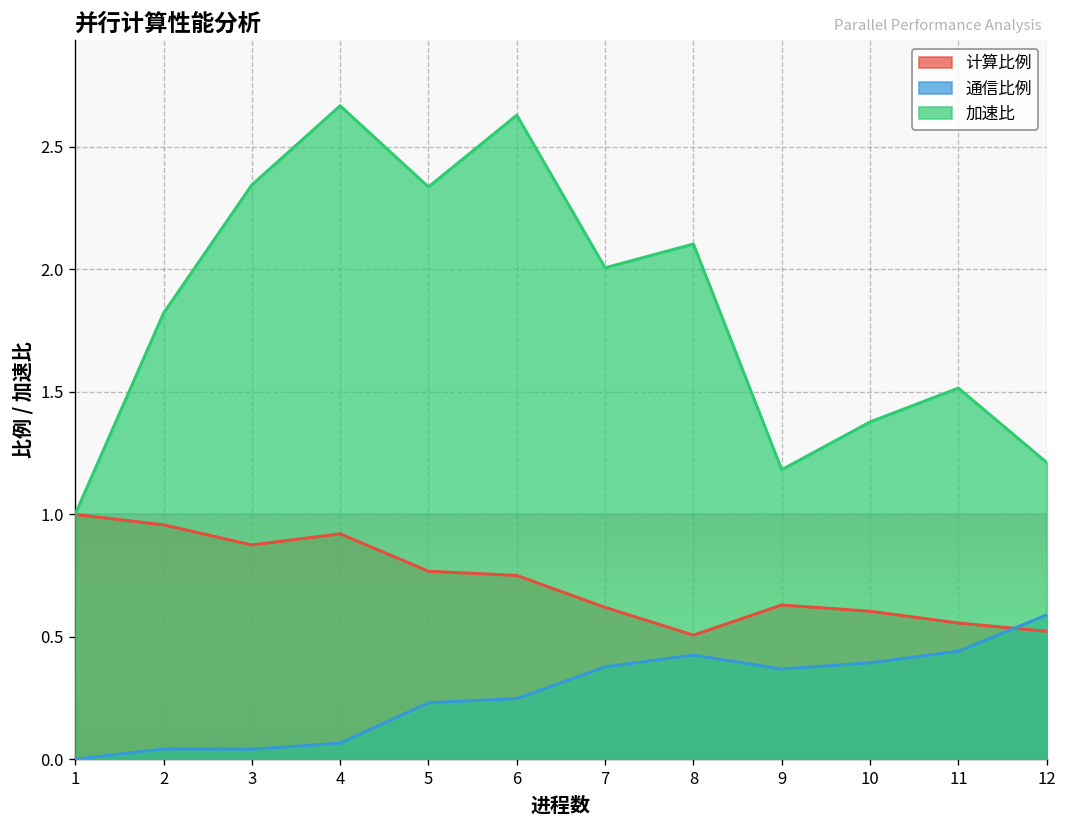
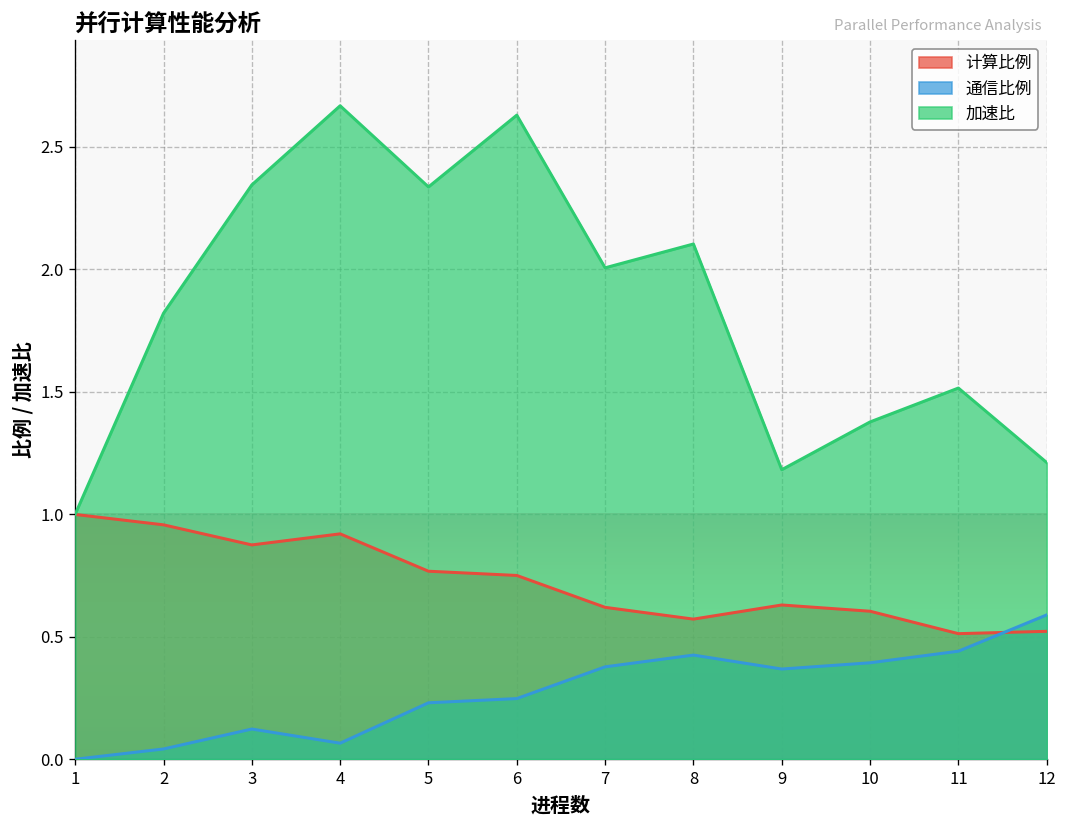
通信比例, 3: 0.04 -> 0.12
计算比例, 8: 0.51 -> 0.57
计算比例, 11: 0.56 -> 0.51
